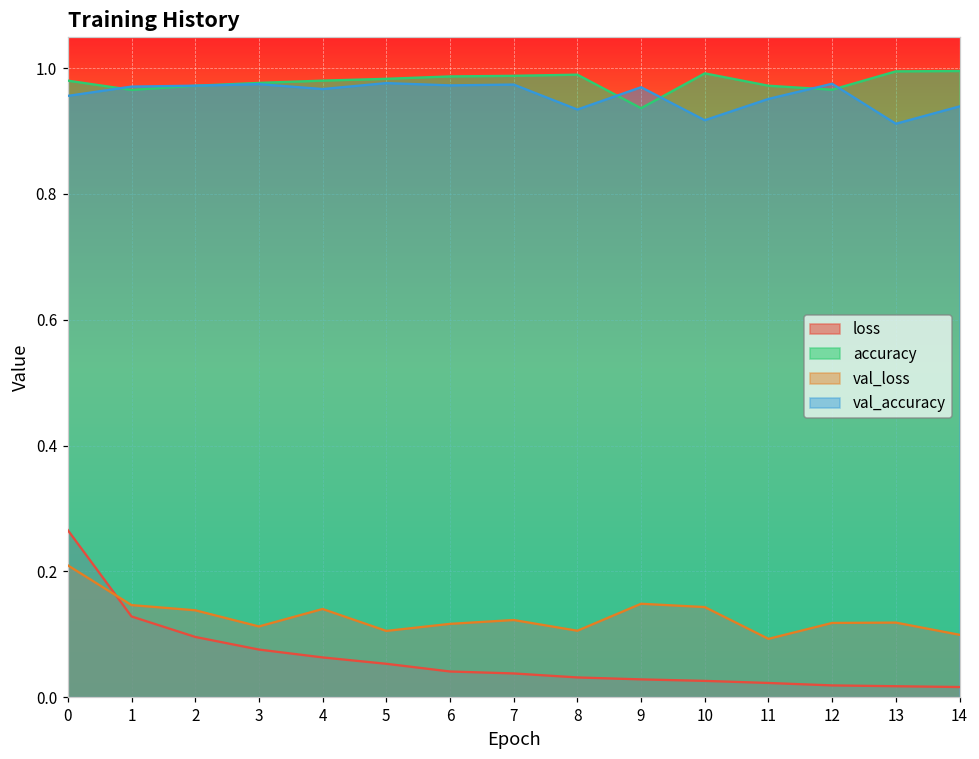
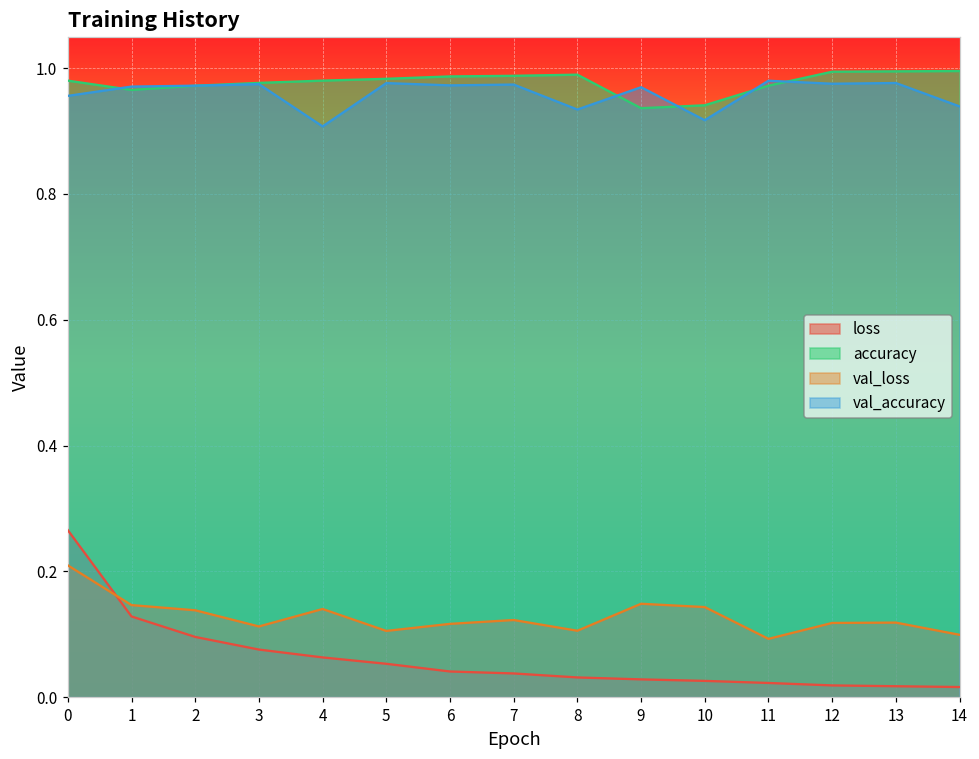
val_accuracy, 4: 0.97 -> 0.91
accuracy, 10: 0.99 -> 0.94
val_accuracy, 11: 0.95 -> 0.98
accuracy, 12: 0.97 -> 0.99
val_accuracy, 13: 0.91 -> 0.98
